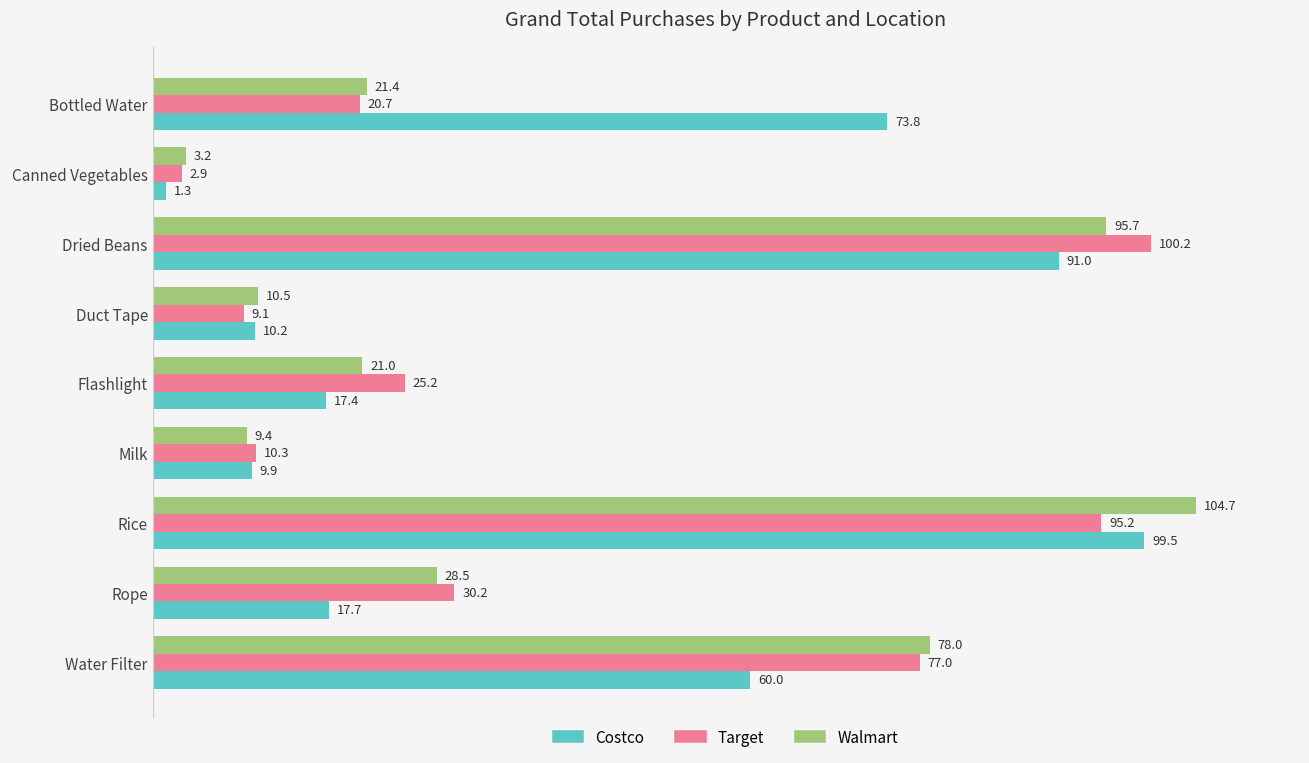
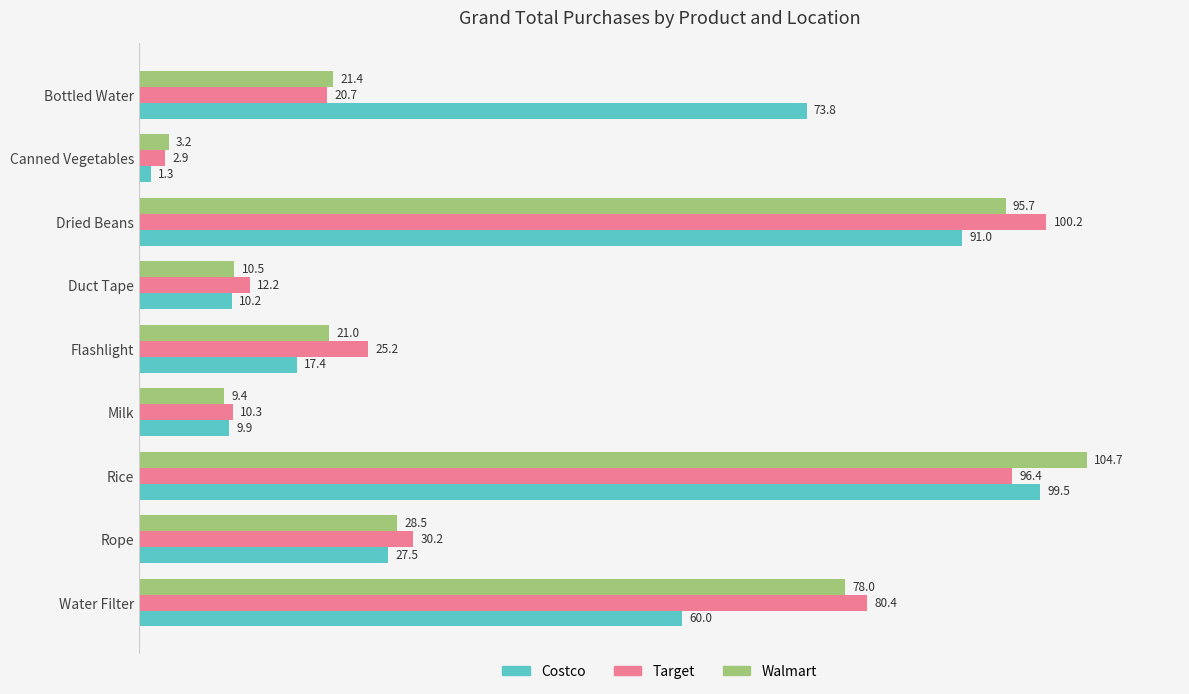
Target, Duct Tape: 9.1 -> 12.2
Target, Rice: 95.2 -> 96.4
Costco, Rope: 17.7 -> 27.5
Target, Water Filter: 77.0 -> 80.4
